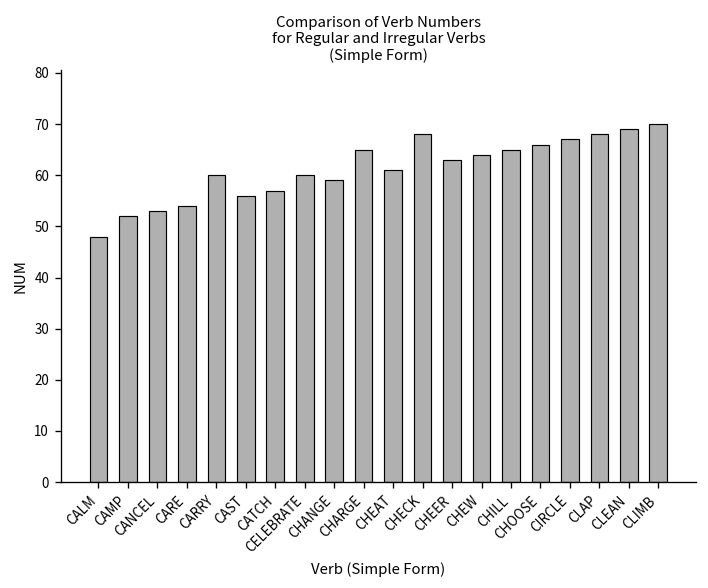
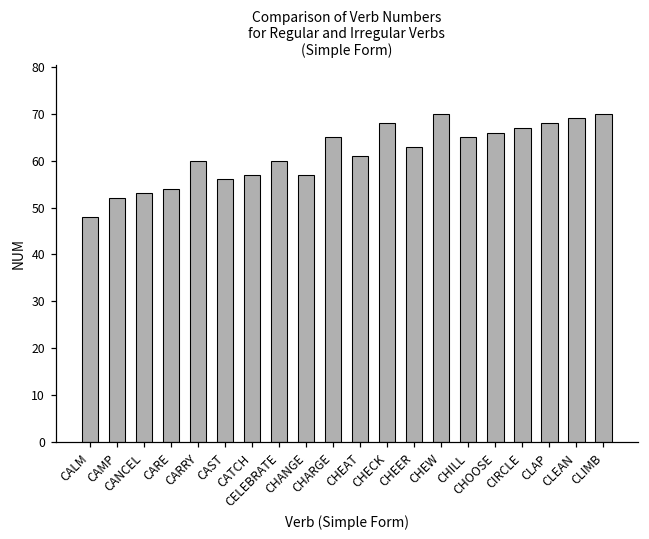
CHANGE: 59 -> 57
CHEW: 64 -> 70
